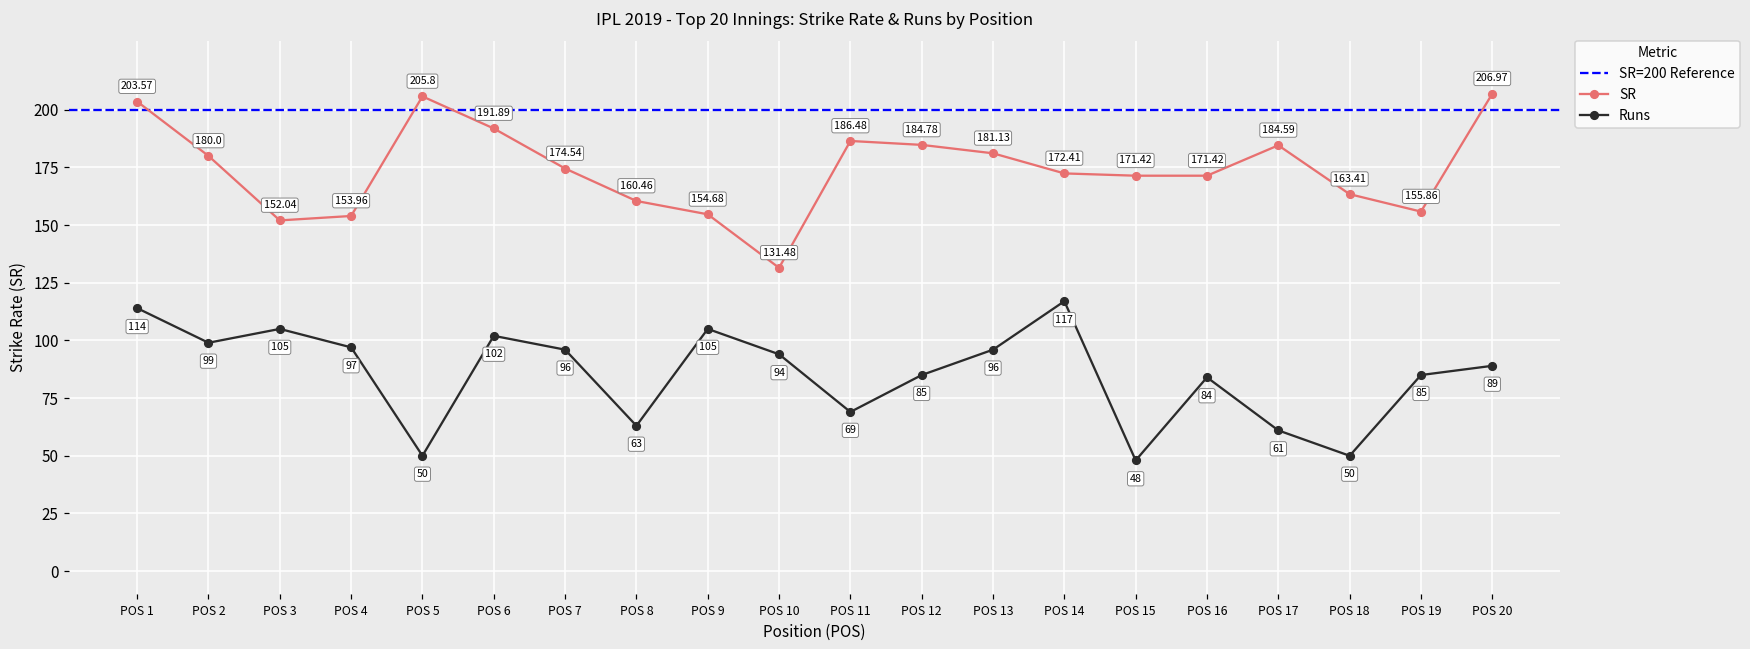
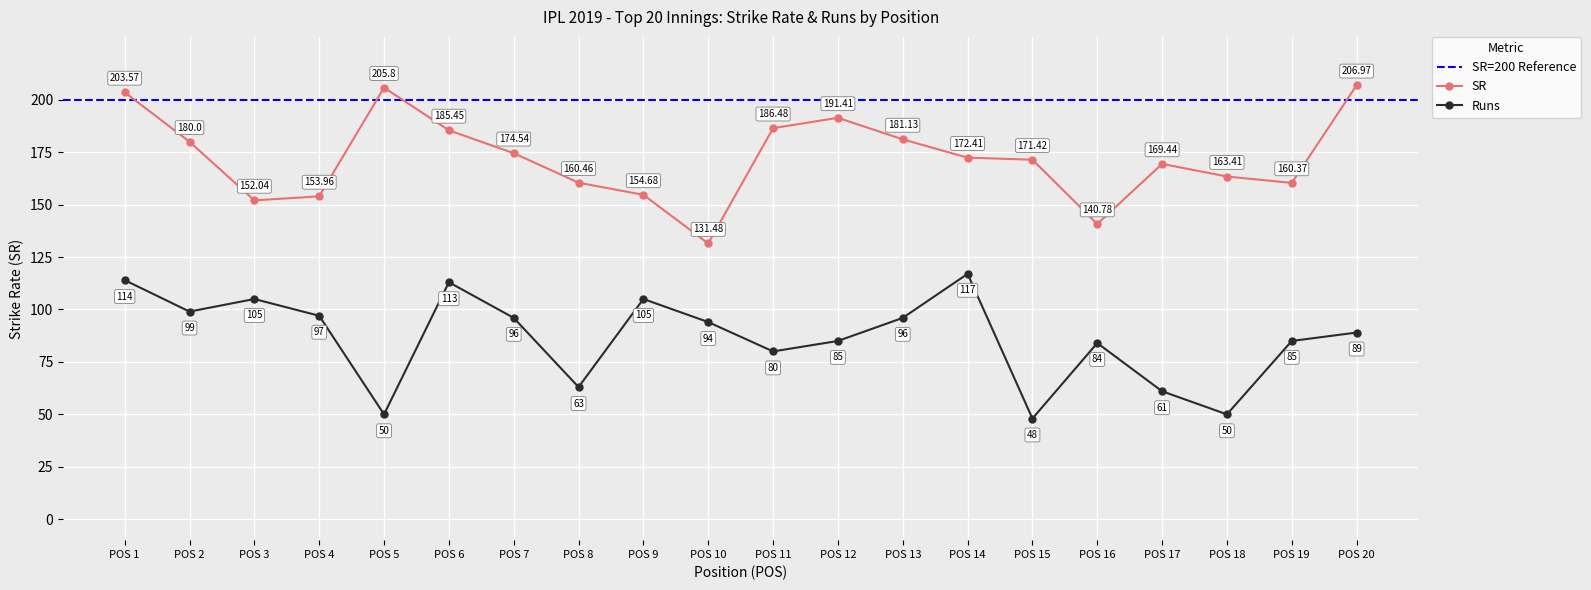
SR, POS 6: 191.89 -> 185.45
Runs, POS 6: 102 -> 113
Runs, POS 11: 69 -> 80
SR, POS 12: 184.78 -> 191.41
SR, POS 16: 171.42 -> 140.78
SR, POS 17: 184.59 -> 169.44
SR, POS 19: 155.86 -> 160.37
